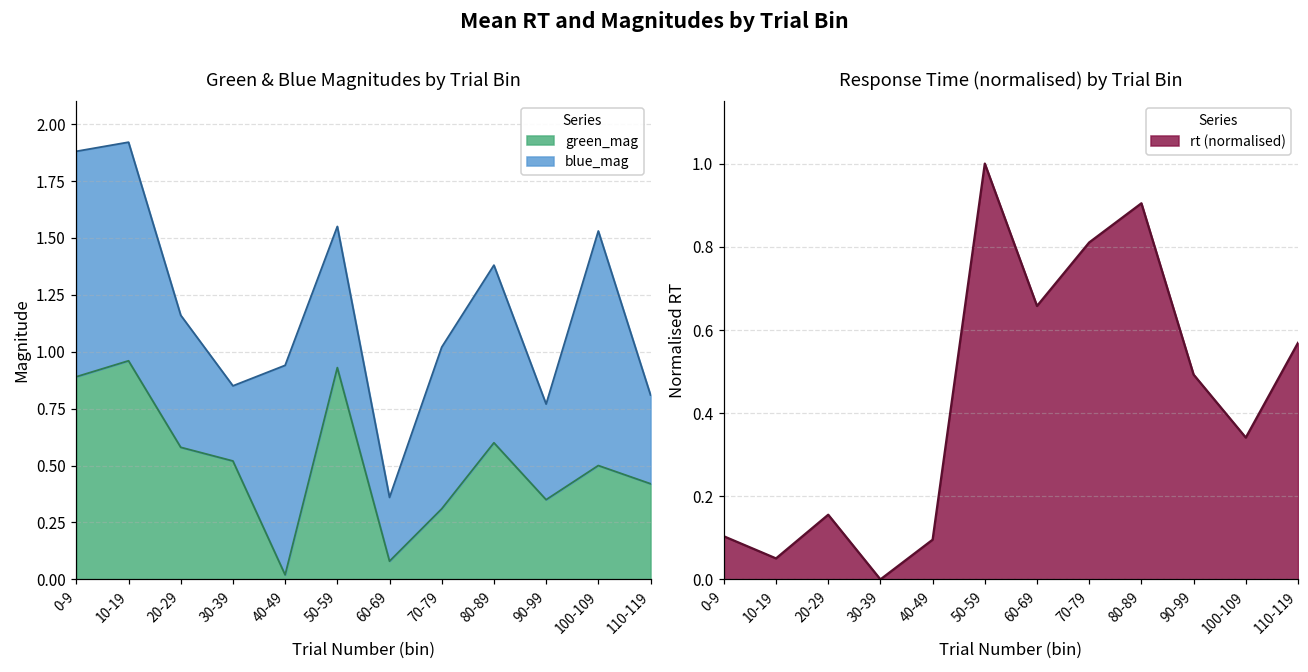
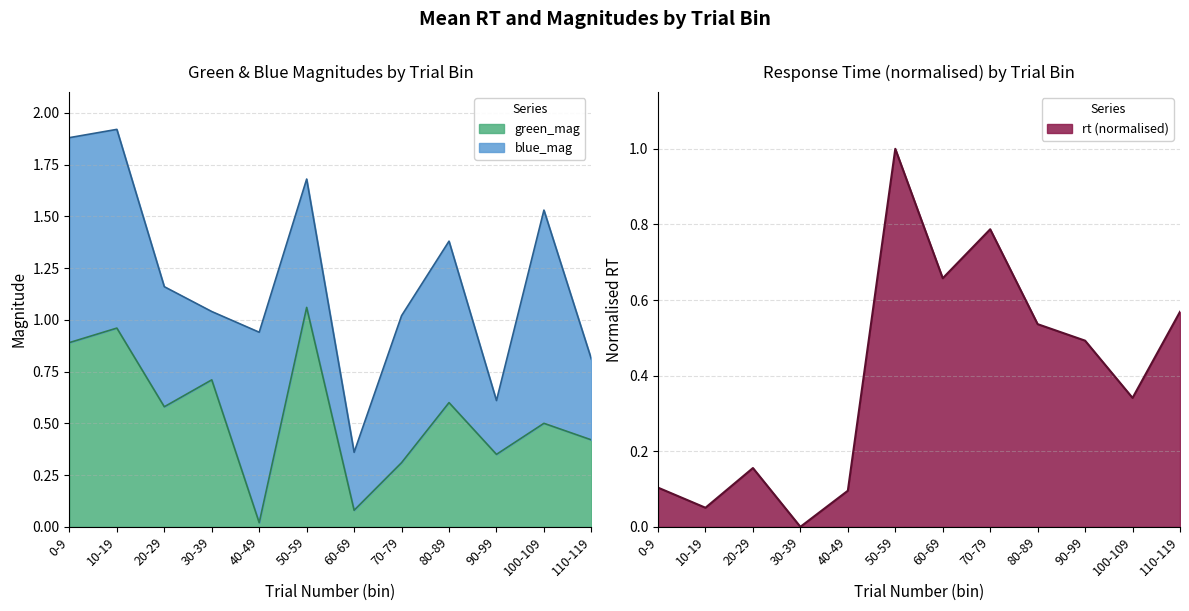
Green & Blue Magnitudes by Trial Bin, green_mag, 30-39: 0.52 -> 0.71
Green & Blue Magnitudes by Trial Bin, green_mag, 50-59: 0.93 -> 1.06
Green & Blue Magnitudes by Trial Bin, blue_mag, 90-99: 0.42 -> 0.26
Response Time (normalised) by Trial Bin, 70-79: 0.81 -> 0.79
Response Time (normalised) by Trial Bin, 80-89: 0.90 -> 0.54
